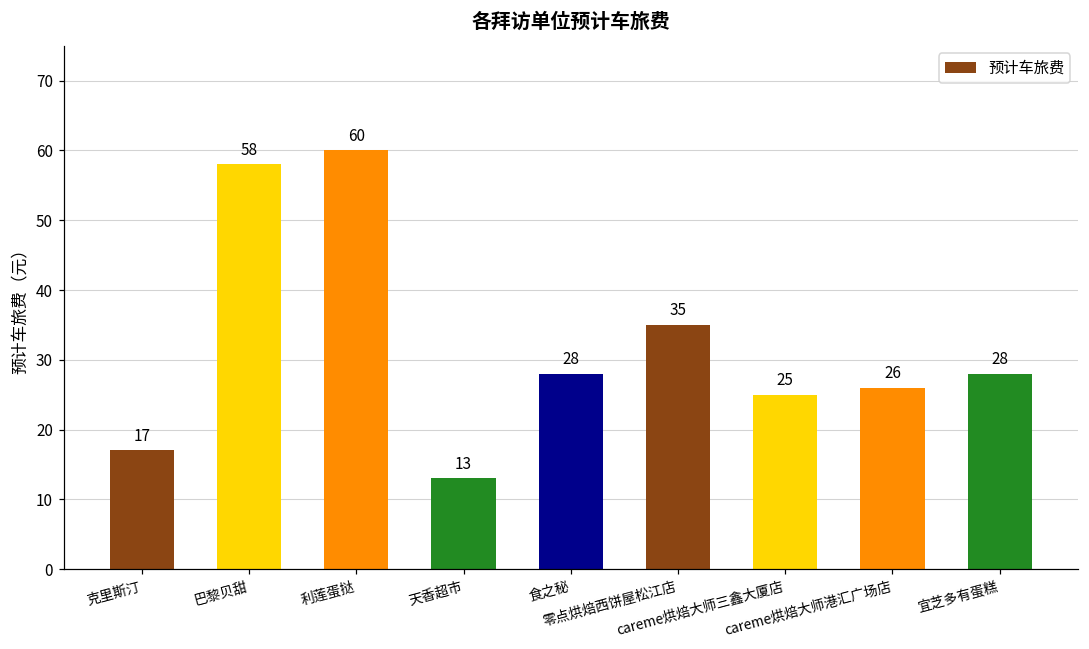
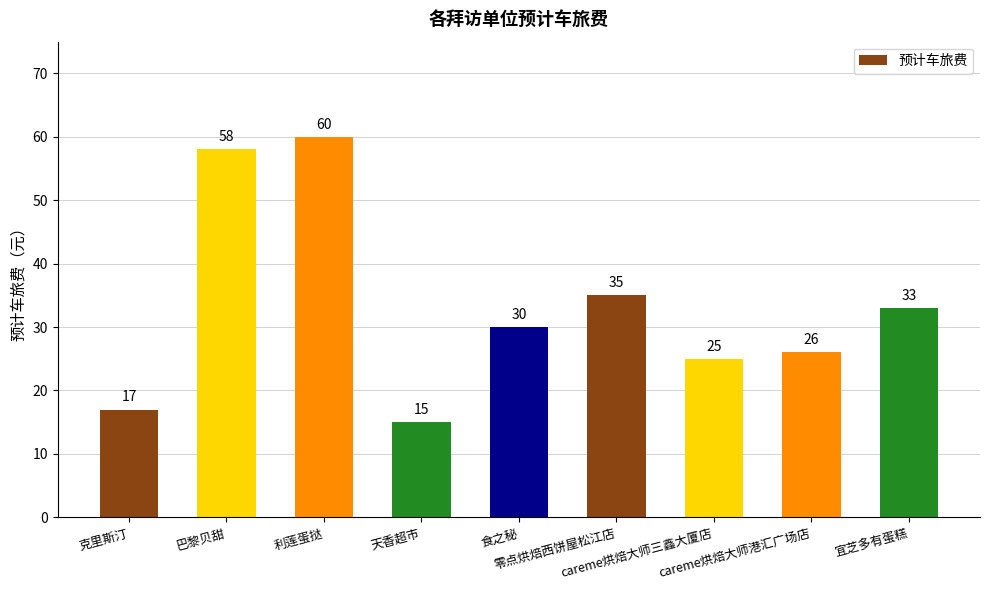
天香超市: 13 -> 15
食之秘: 28 -> 30
宜芝多有蛋糕: 28 -> 33
